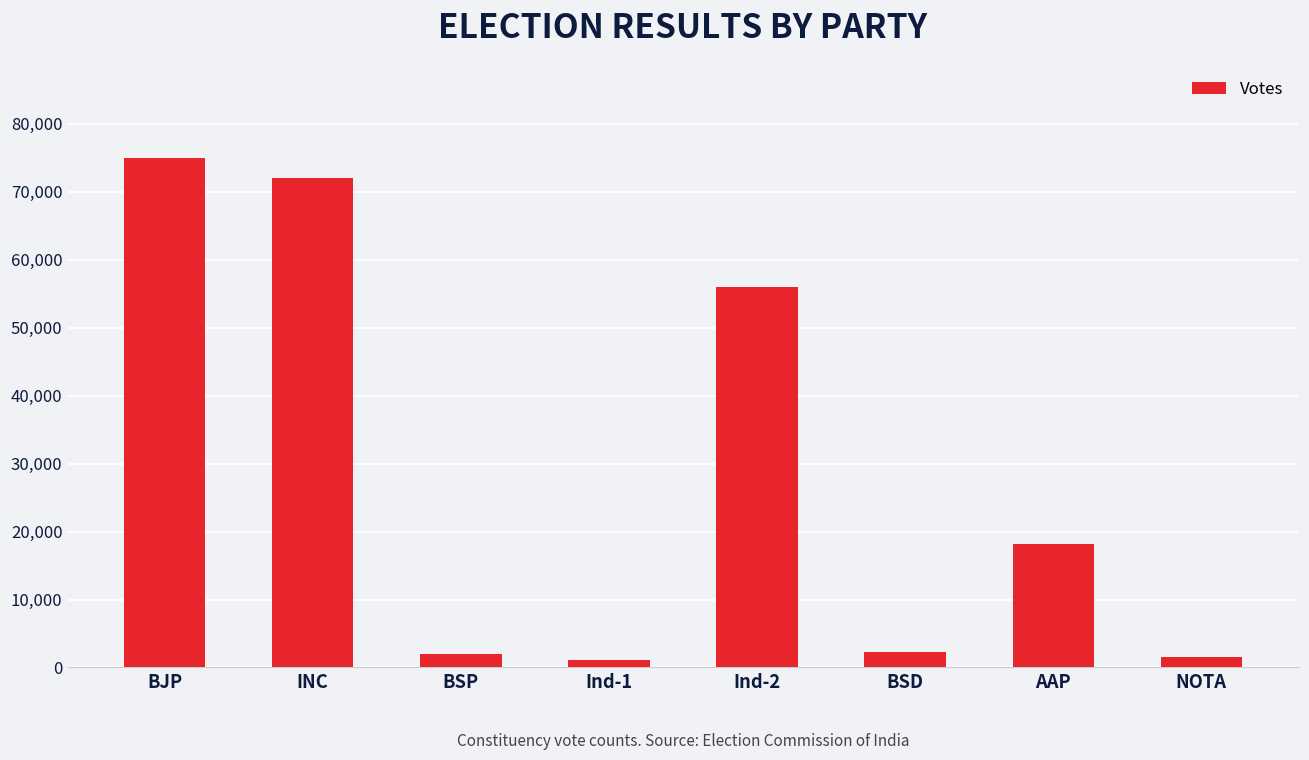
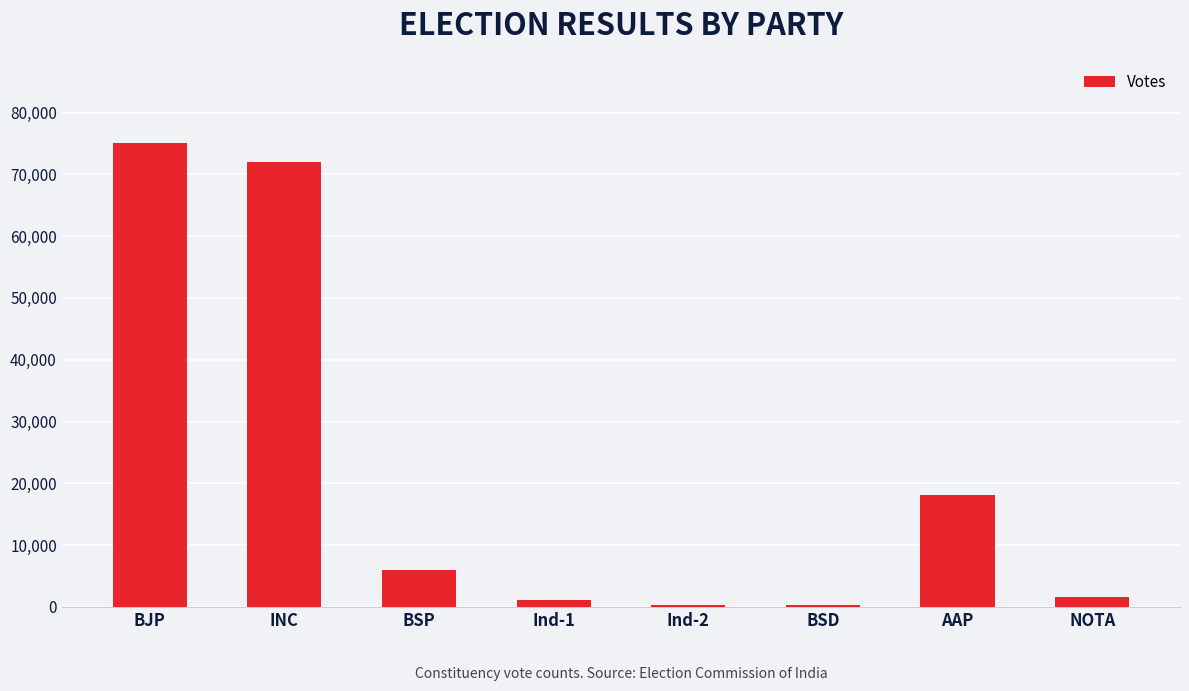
BSP: 2,000 -> 6,000
Ind-2: 56,000 -> 0
BSD: 2,000 -> 0
